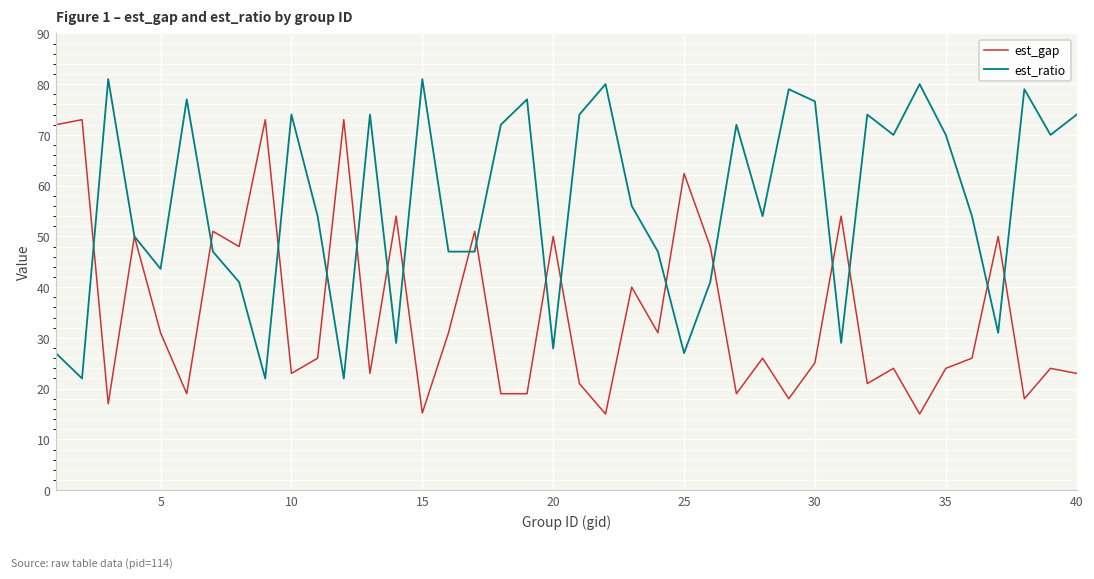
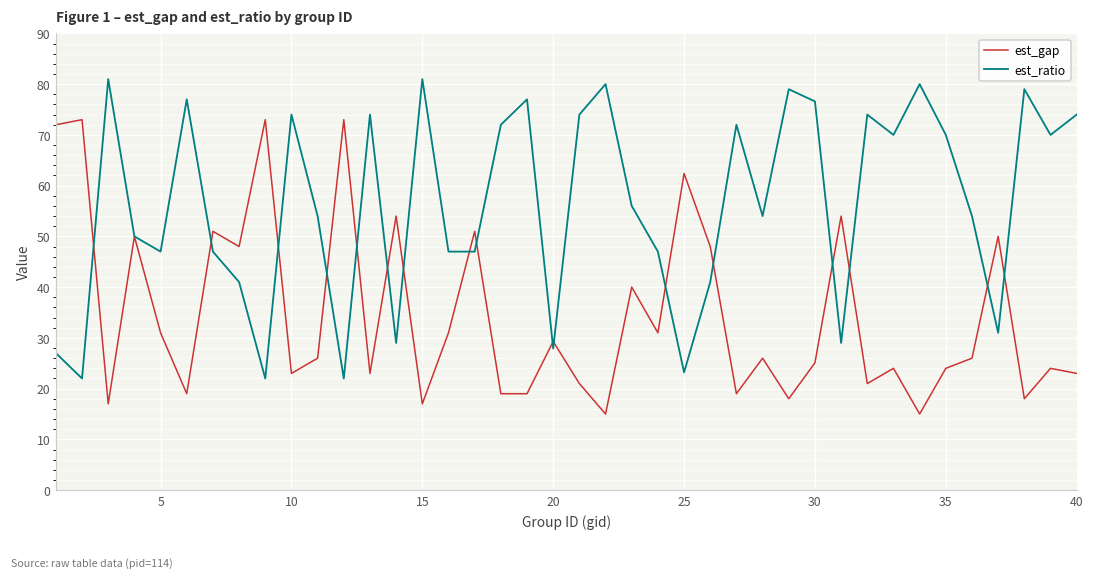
est_ratio, 5: 44 -> 47
est_gap, 15: 15 -> 17
est_gap, 20: 50 -> 29
est_ratio, 25: 27 -> 23
